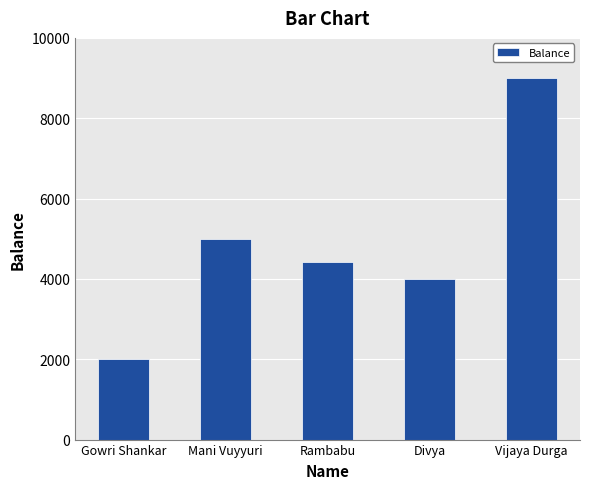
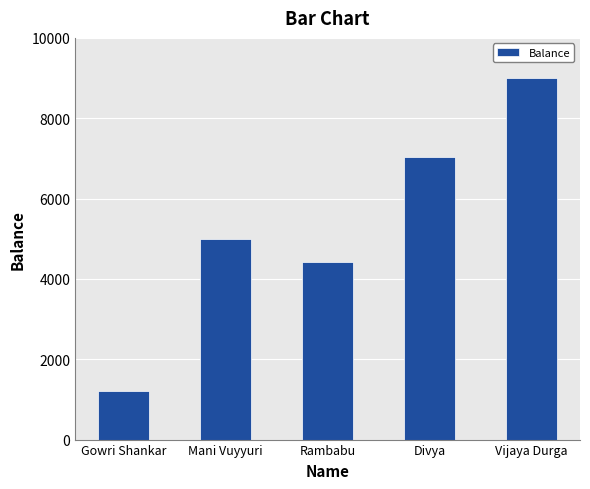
Gowri Shankar: 2000 -> 1200
Divya: 4000 -> 7000
